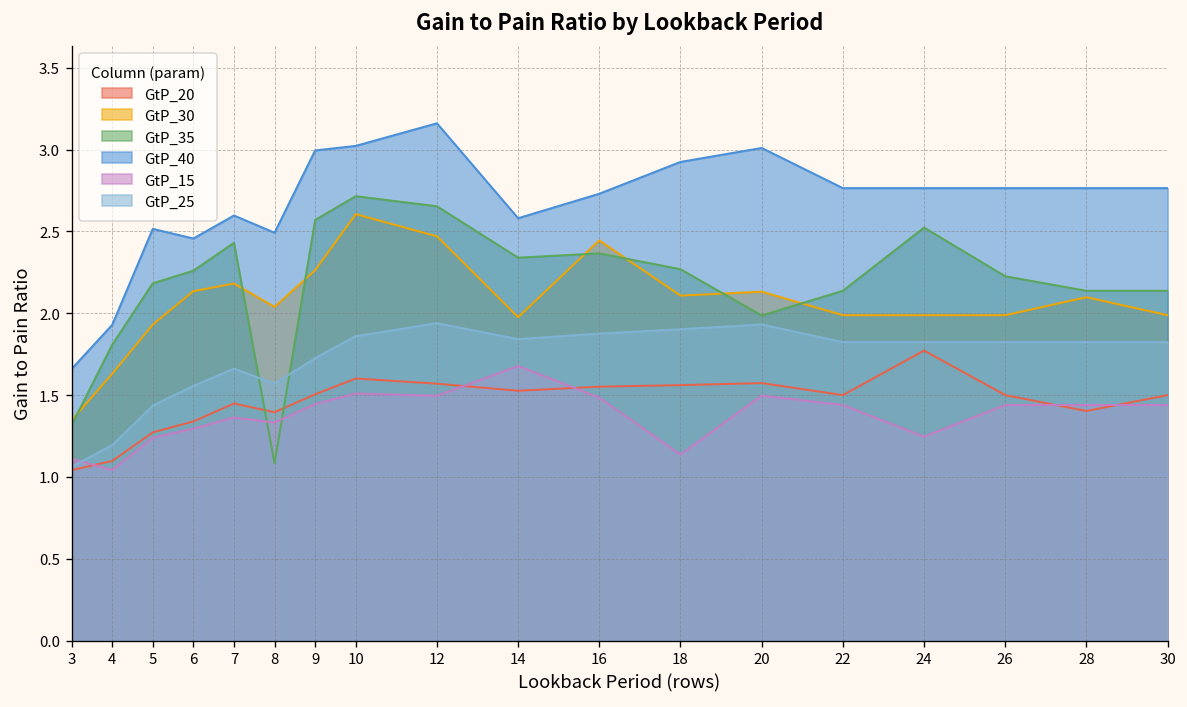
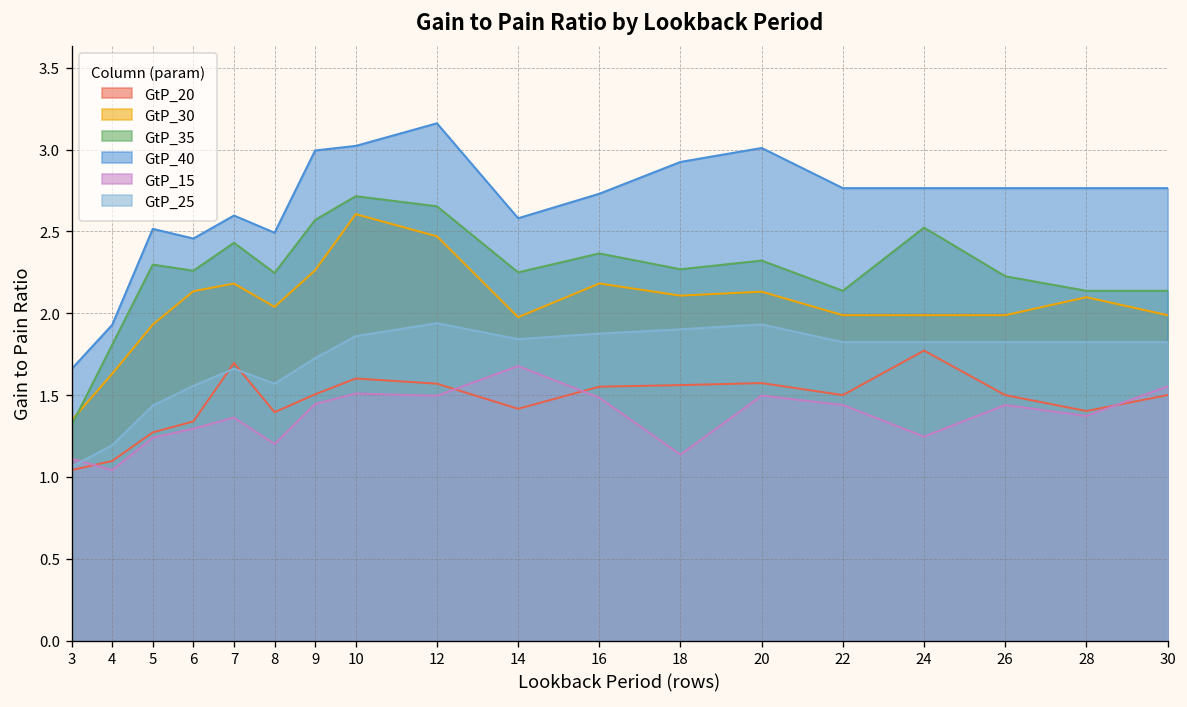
GtP_35, 5: 2.18 -> 2.30
GtP_20, 7: 1.45 -> 1.70
GtP_35, 8: 1.08 -> 2.25
GtP_15, 8: 1.33 -> 1.20
GtP_20, 14: 1.53 -> 1.42
GtP_35, 14: 2.34 -> 2.25
GtP_30, 16: 2.45 -> 2.18
GtP_35, 20: 1.99 -> 2.32
GtP_15, 28: 1.44 -> 1.37
GtP_15, 30: 1.44 -> 1.55
